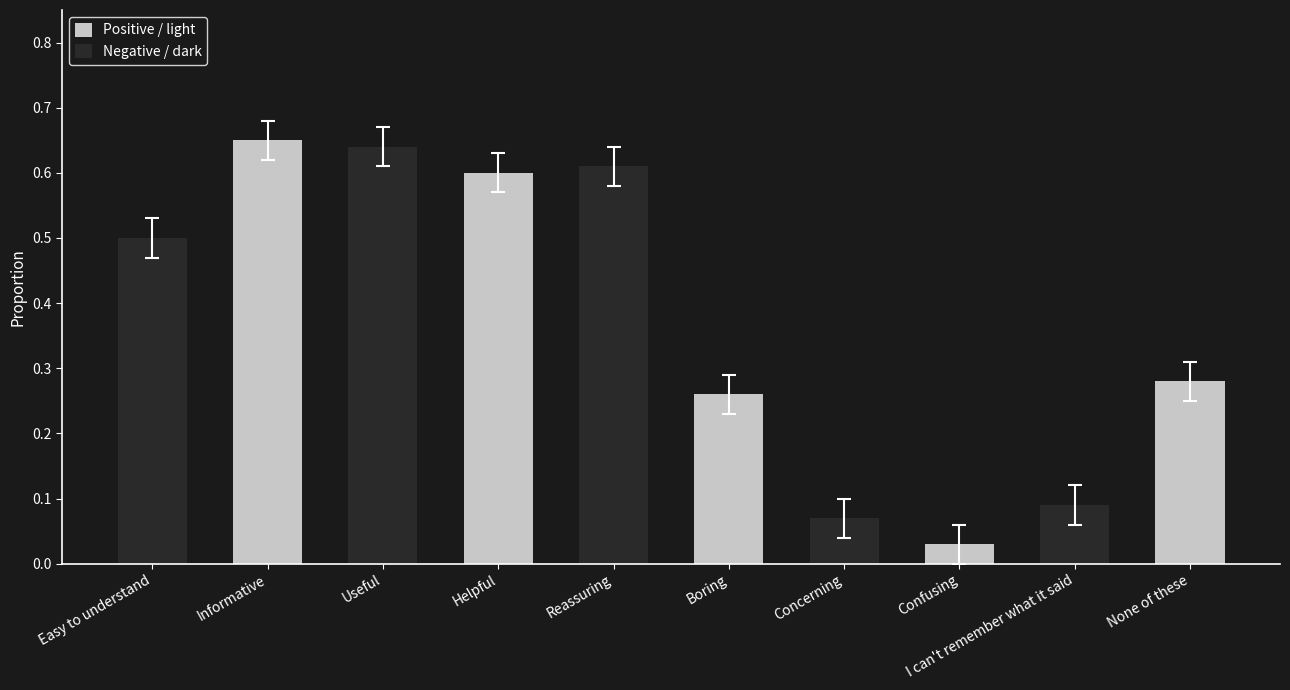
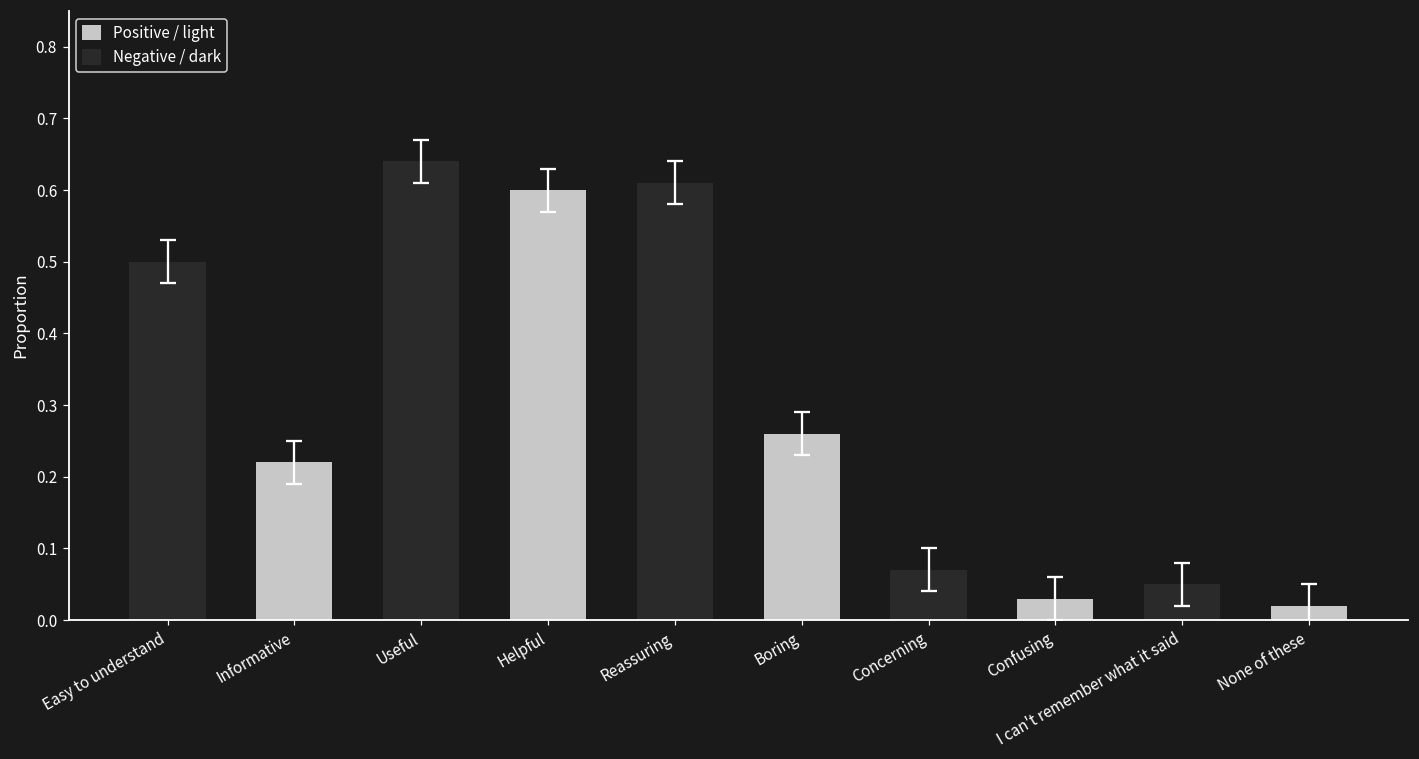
Positive / light, Informative: 0.65 -> 0.22
Negative / dark, I can't remember what it said: 0.09 -> 0.05
Positive / light, None of these: 0.28 -> 0.02
